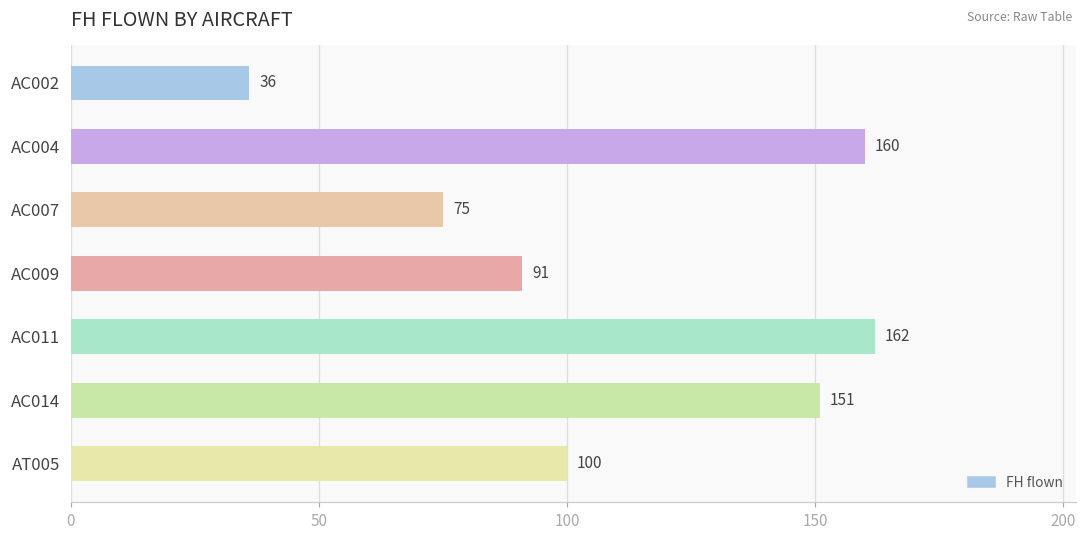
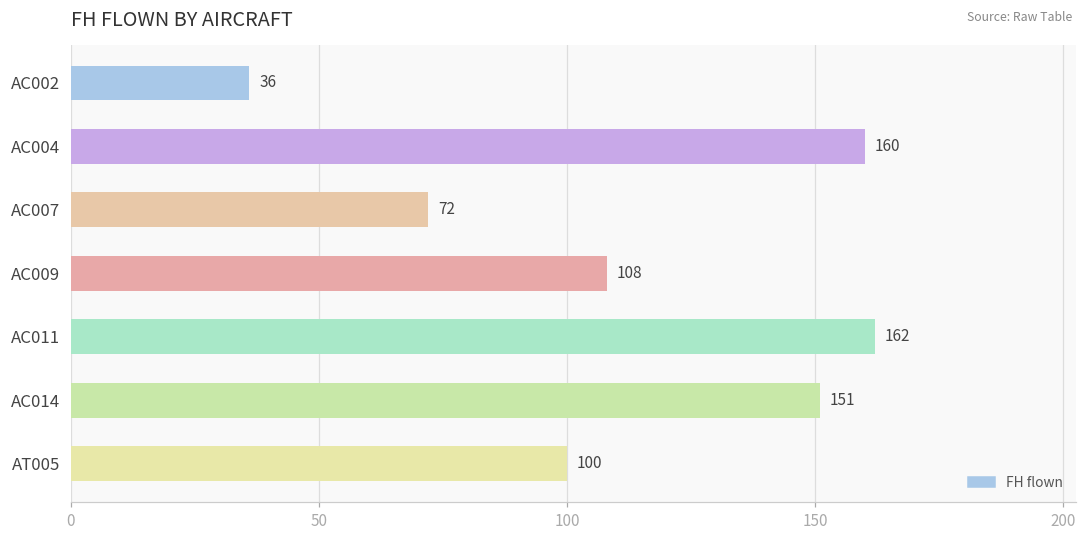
AC007: 75 -> 72
AC009: 91 -> 108
